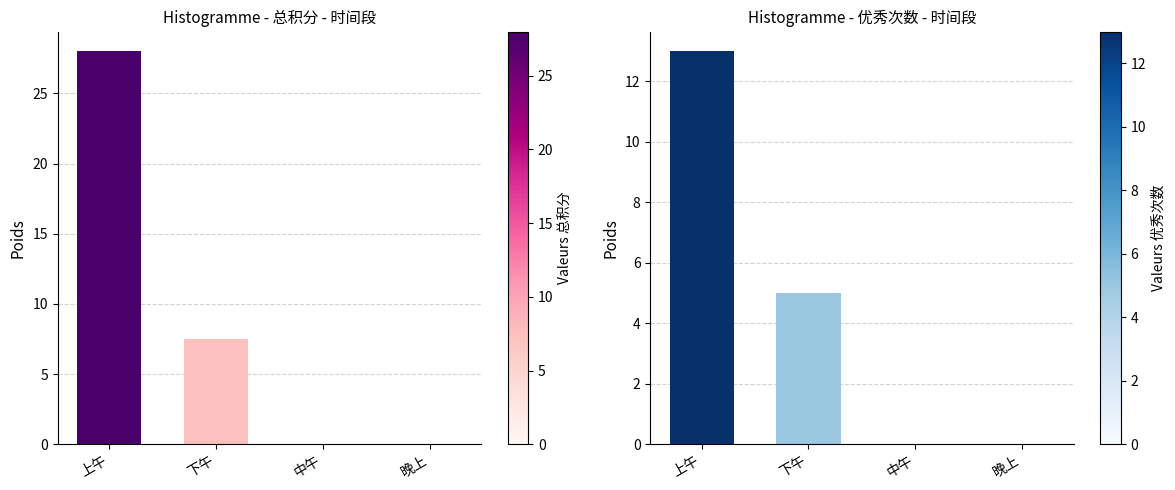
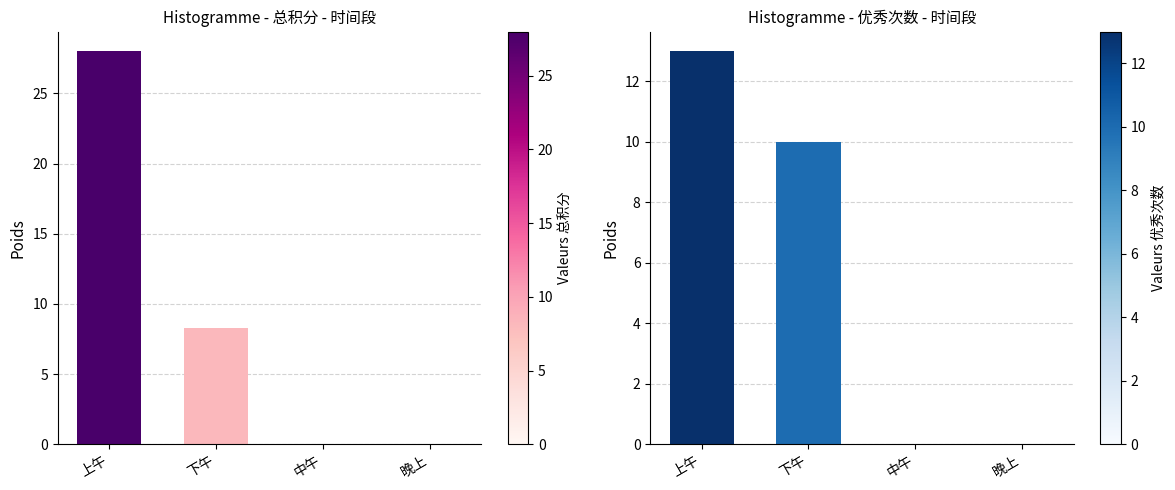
Histogramme - 总积分 - 时间段, 下午: 7.5 -> 8.3
Histogramme - 优秀次数 - 时间段, 下午: 5 -> 10
